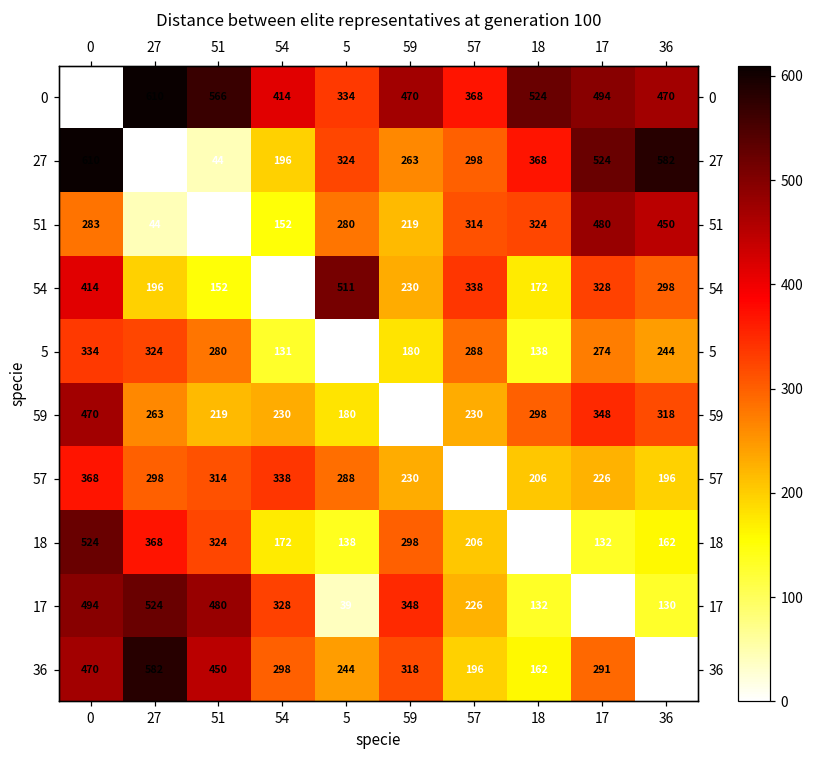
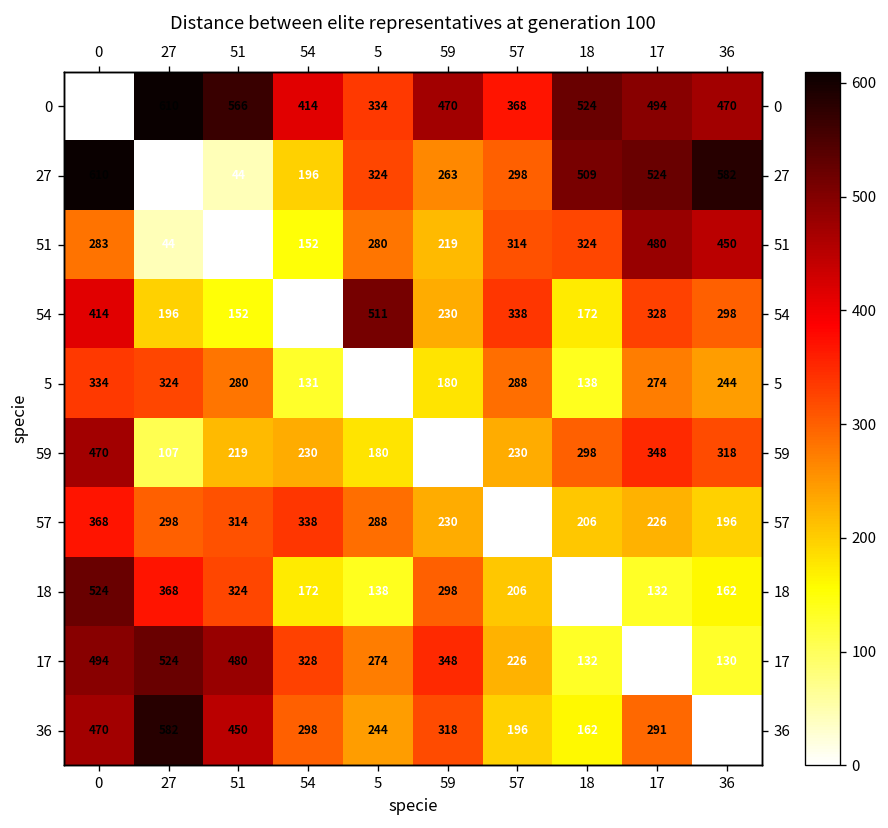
27, 18: 368 -> 509
59, 27: 263 -> 107
17, 5: 39 -> 274
